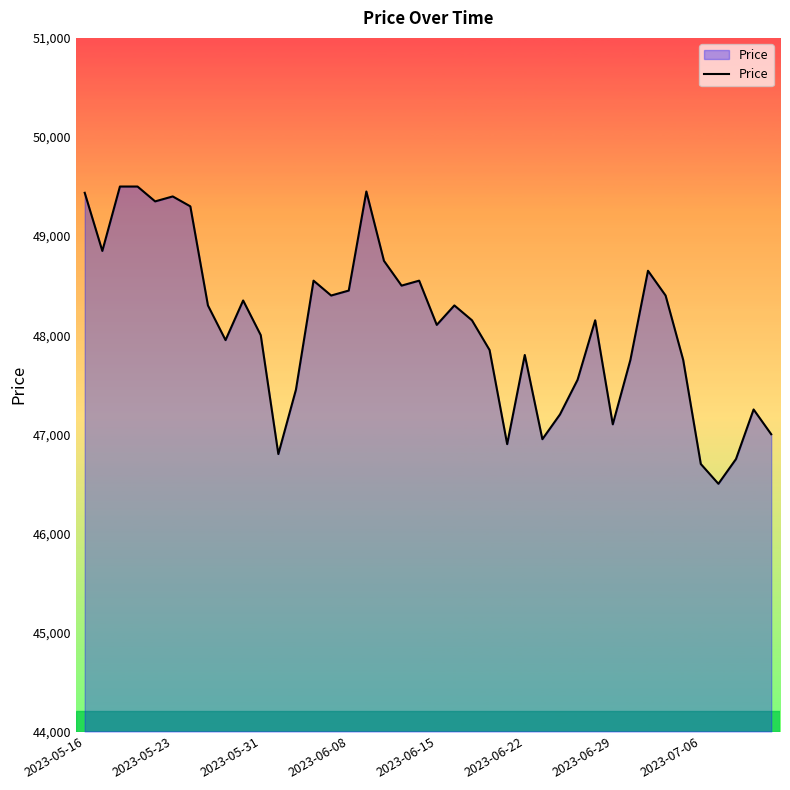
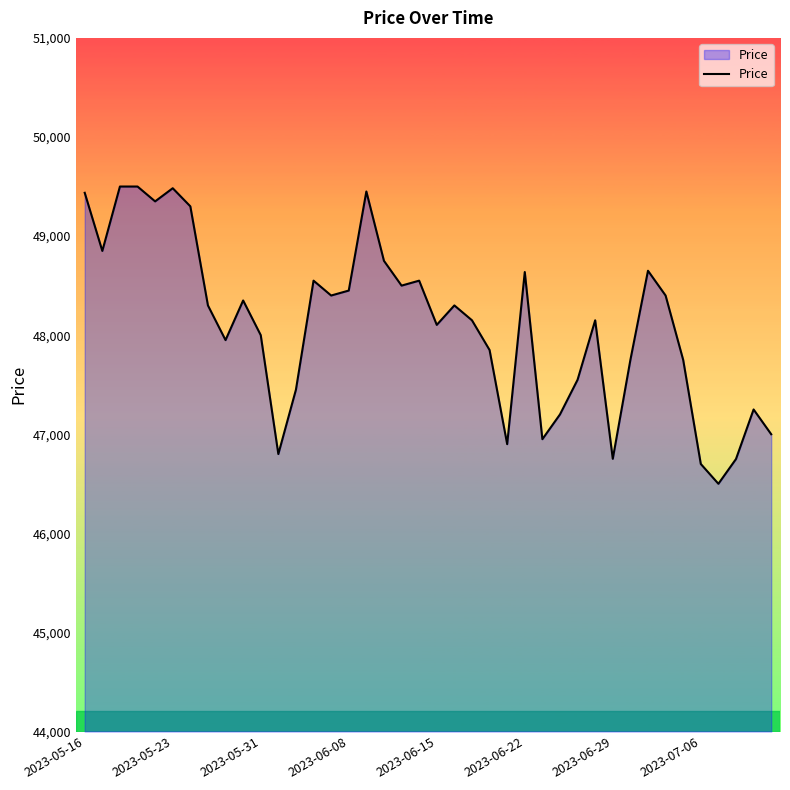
2023-05-23: 49,400 -> 49,500
2023-06-22: 47,800 -> 48,600
2023-06-29: 47,100 -> 46,800
